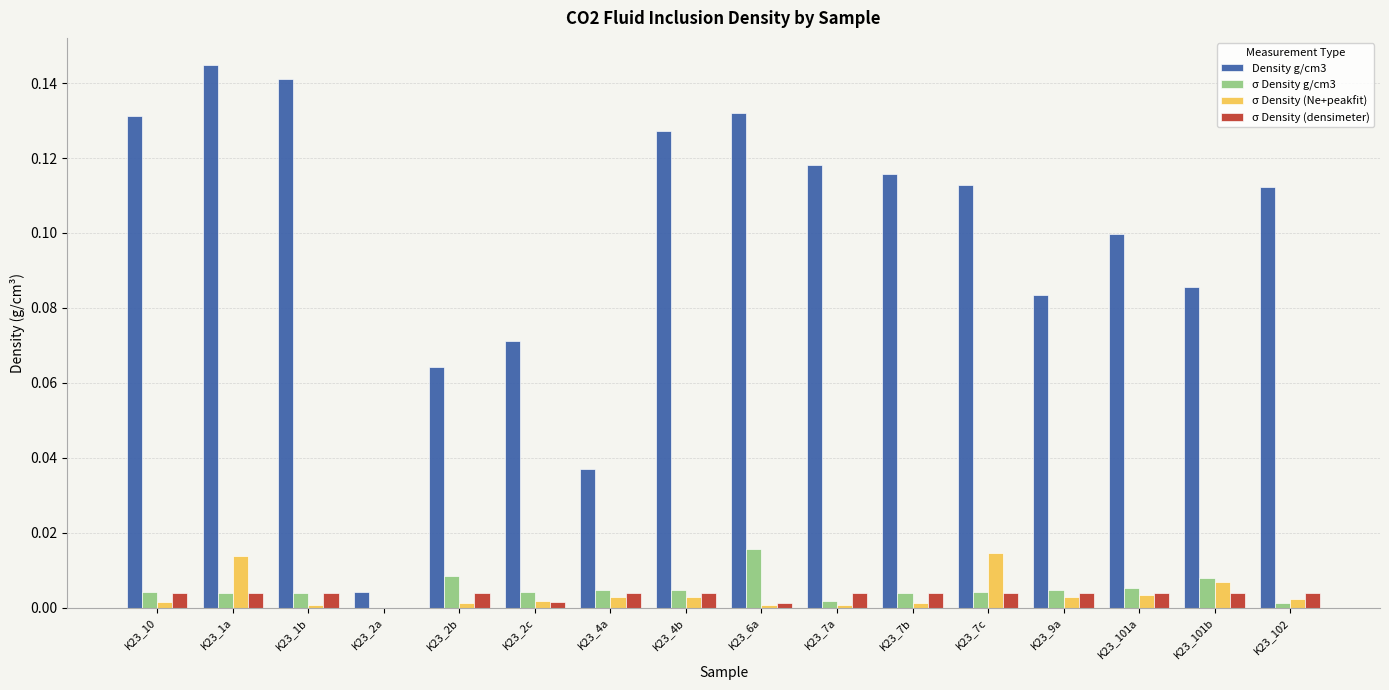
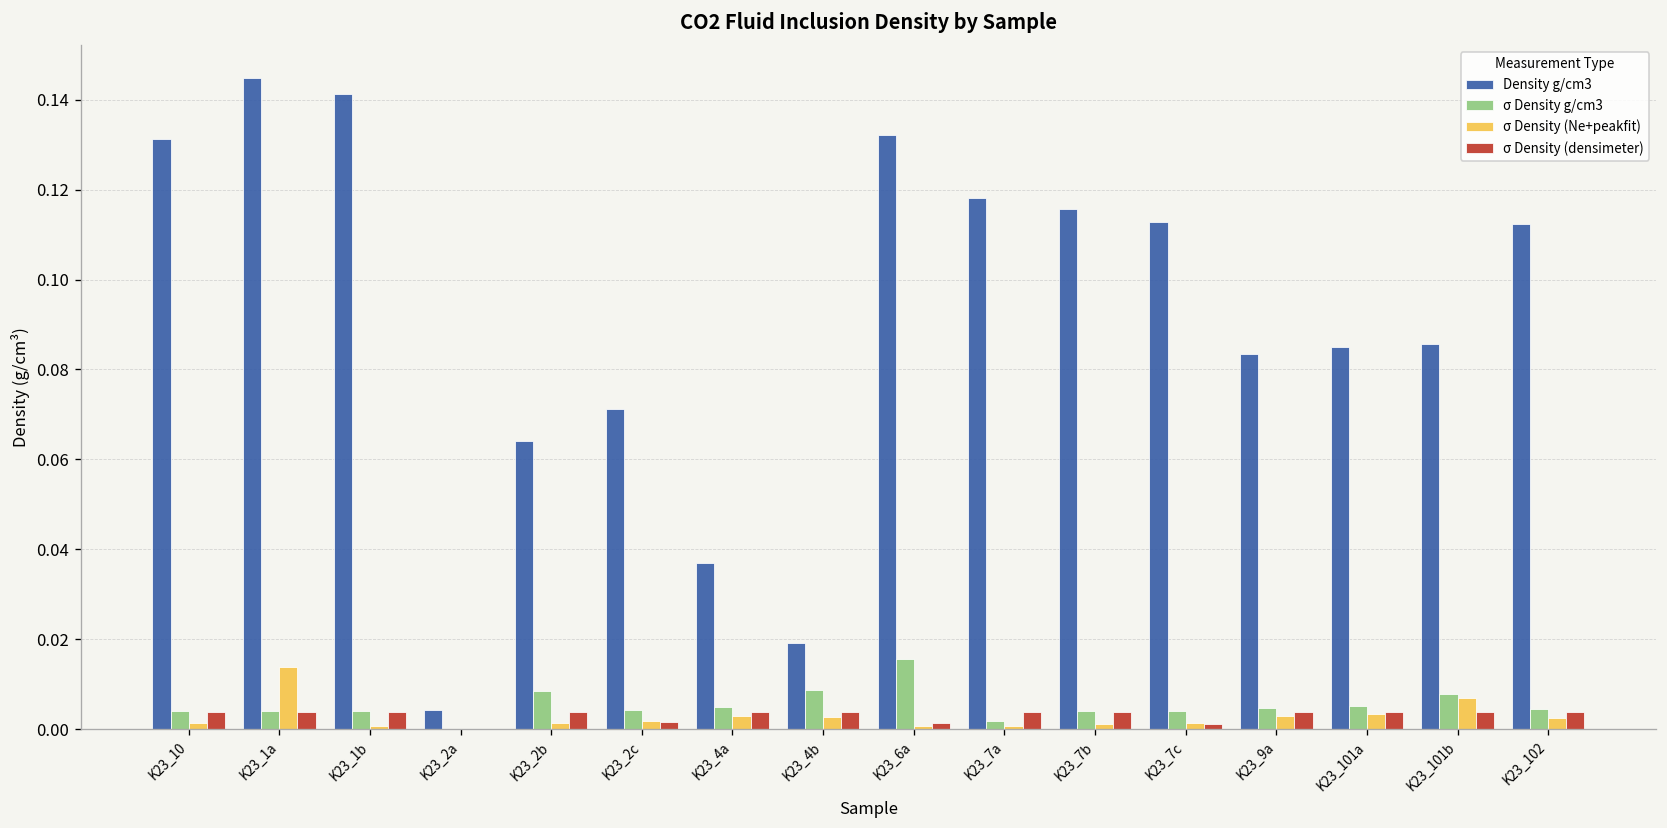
Density g/cm3, K23_4b: 0.127 -> 0.019
σ Density g/cm3, K23_4b: 0.005 -> 0.009
σ Density (Ne+peakfit), K23_7c: 0.015 -> 0.001
σ Density (densimeter), K23_7c: 0.004 -> 0.001
Density g/cm3, K23_101a: 0.100 -> 0.085
σ Density g/cm3, K23_102: 0.001 -> 0.004
